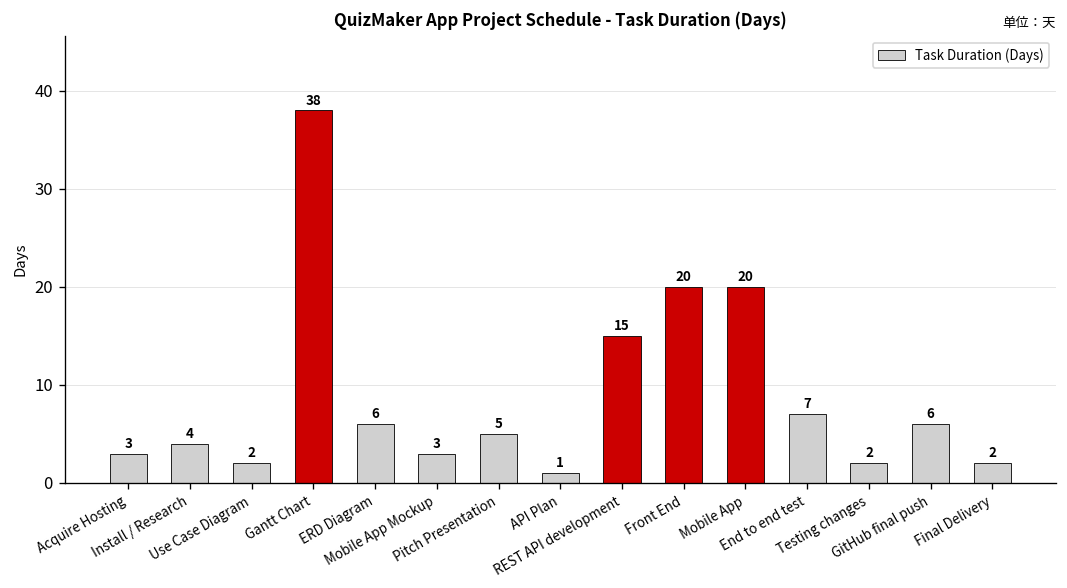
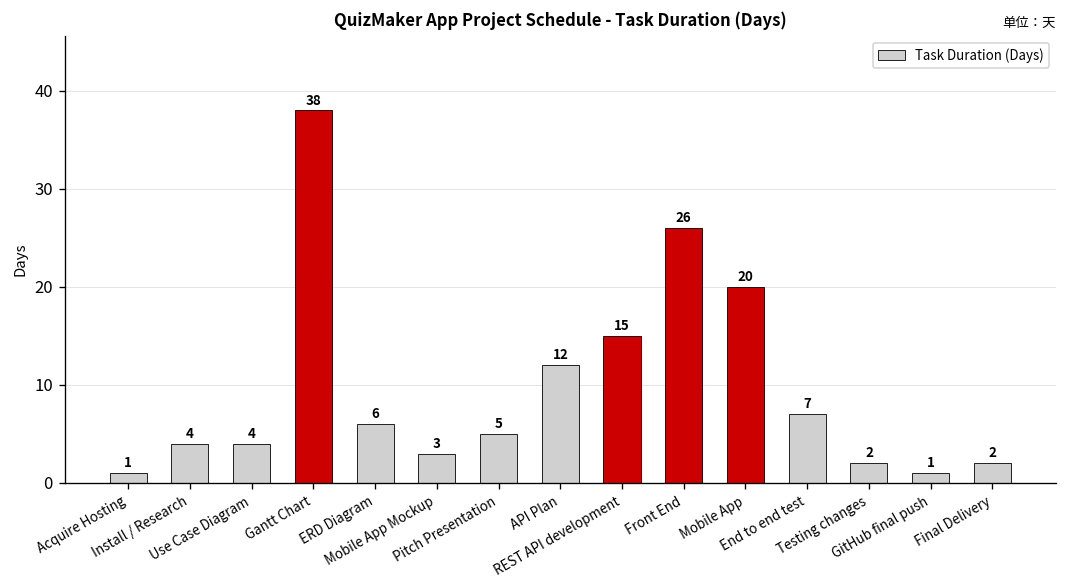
Acquire Hosting: 3 -> 1
Use Case Diagram: 2 -> 4
API Plan: 1 -> 12
Front End: 20 -> 26
GitHub final push: 6 -> 1
